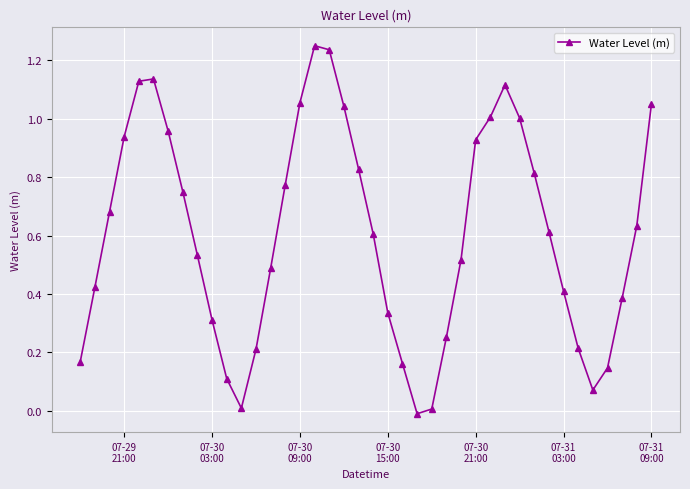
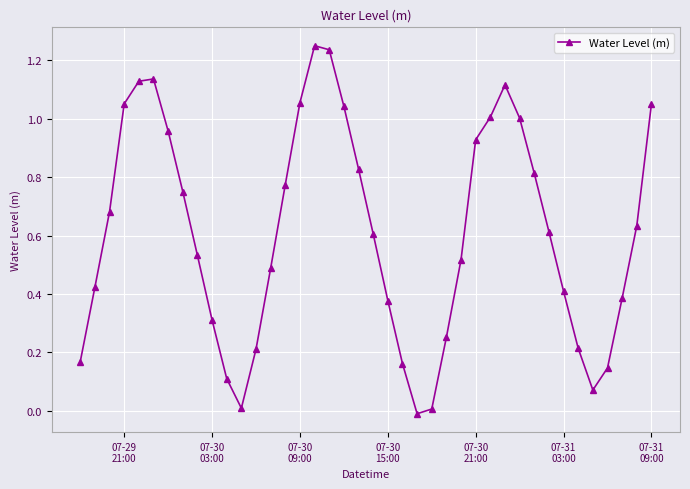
07-29 21:00: 0.94 -> 1.05
07-30 15:00: 0.33 -> 0.38
